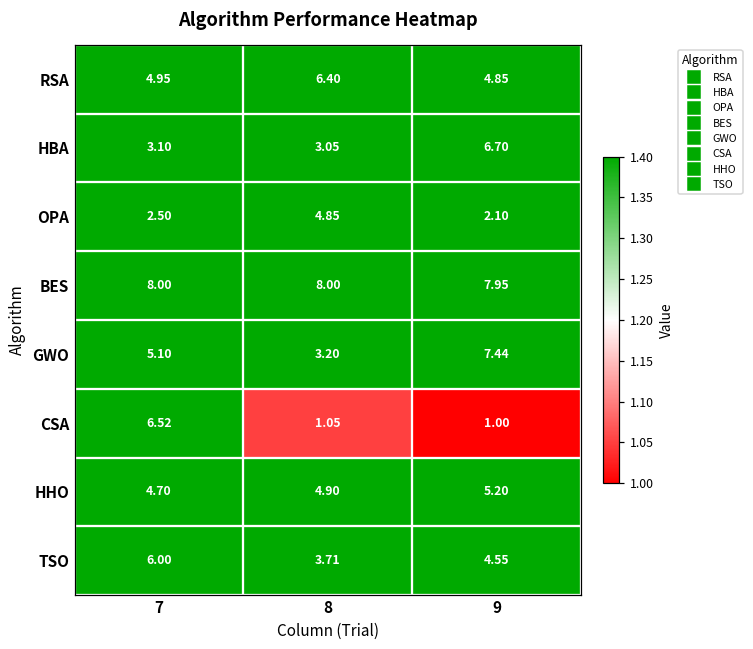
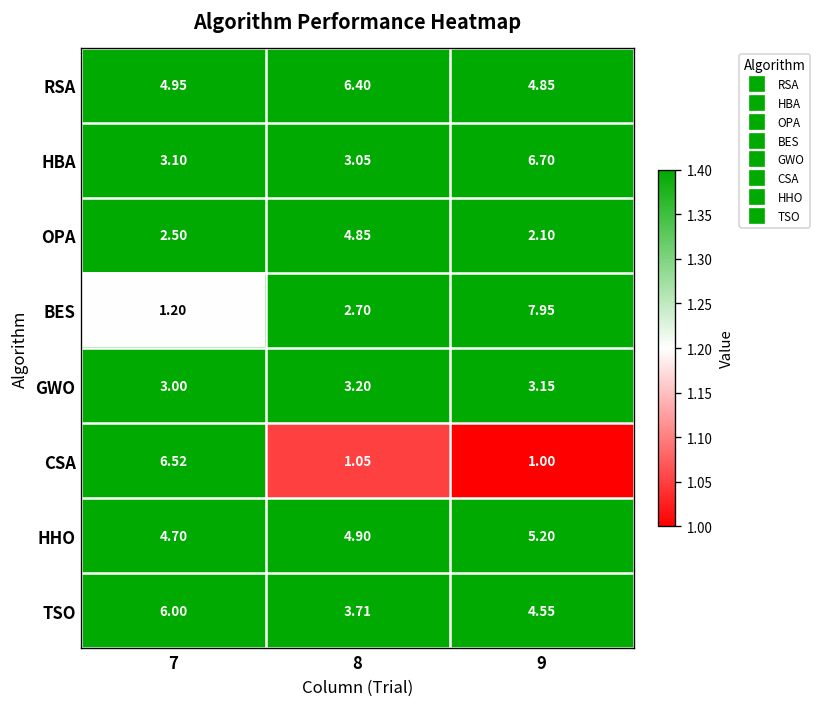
BES, 7: 8.00 -> 1.20
BES, 8: 8.00 -> 2.70
GWO, 7: 5.10 -> 3.00
GWO, 9: 7.44 -> 3.15
